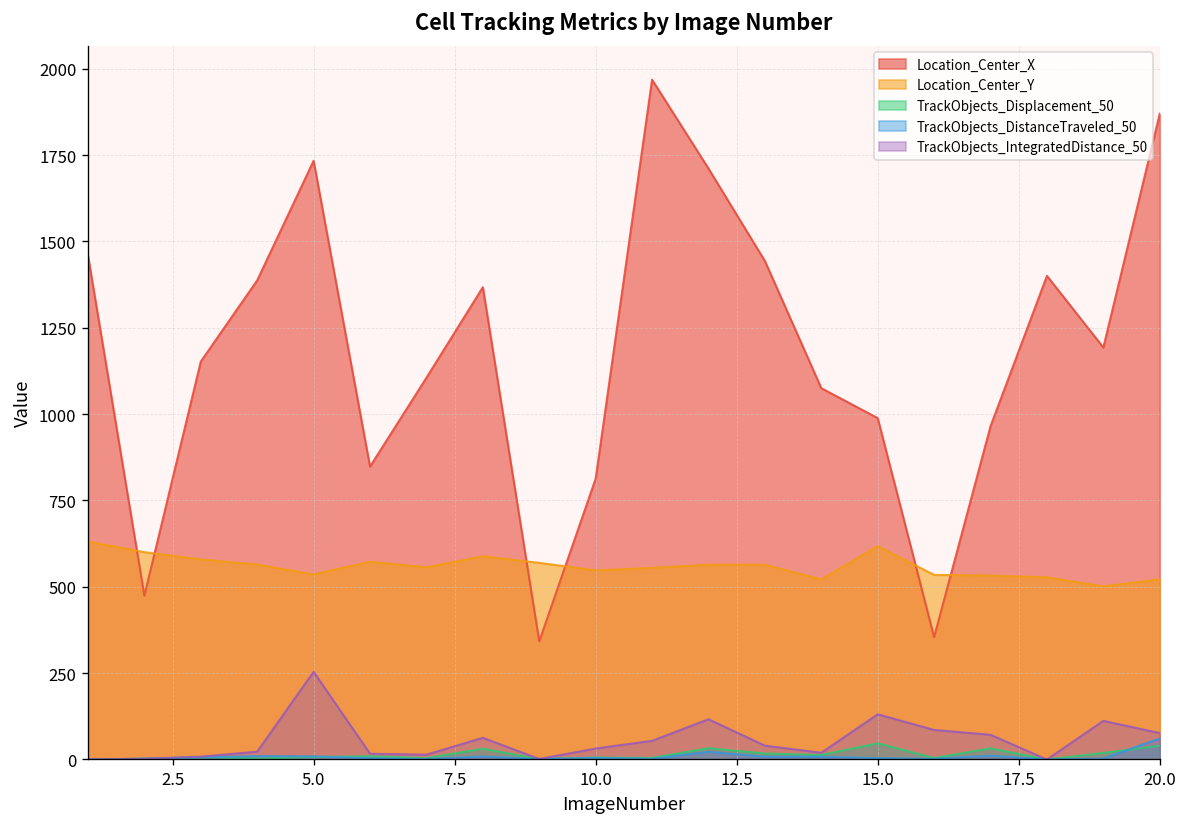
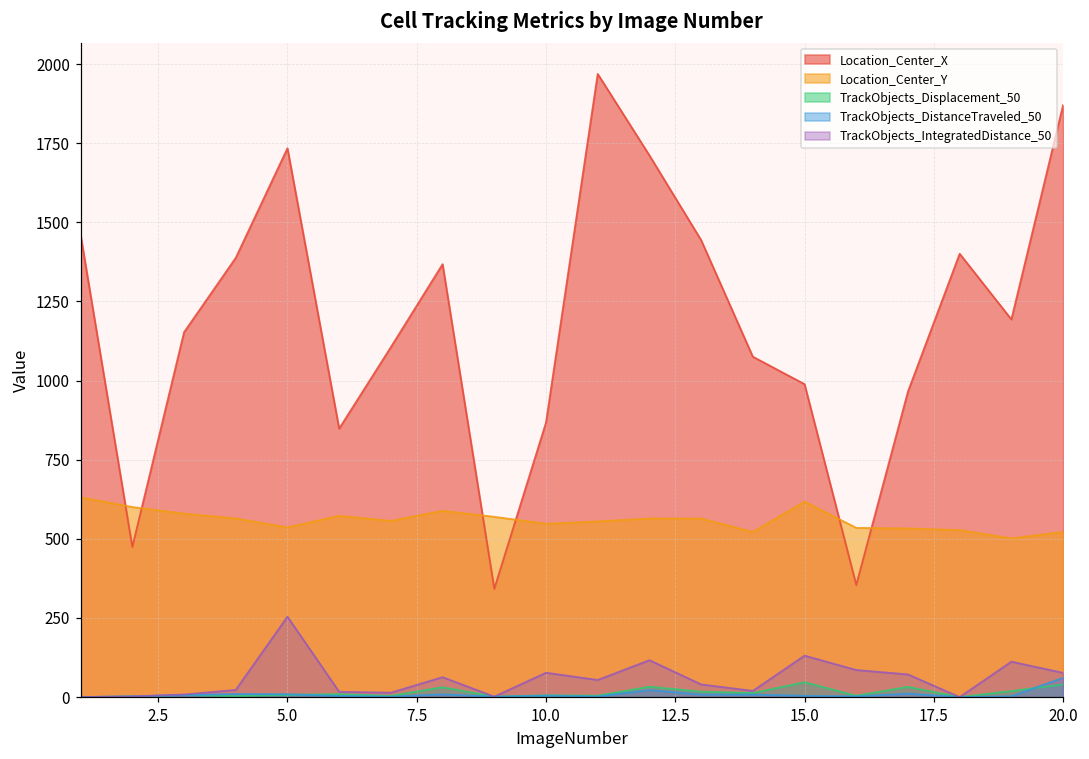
Location_Center_X, 10.0: 810 -> 870
TrackObjects_IntegratedDistance_50, 10.0: 30 -> 80
